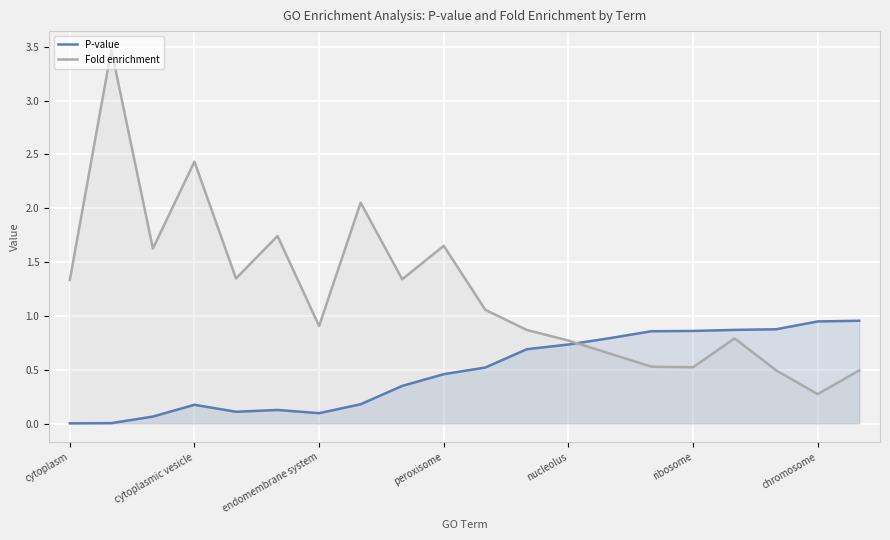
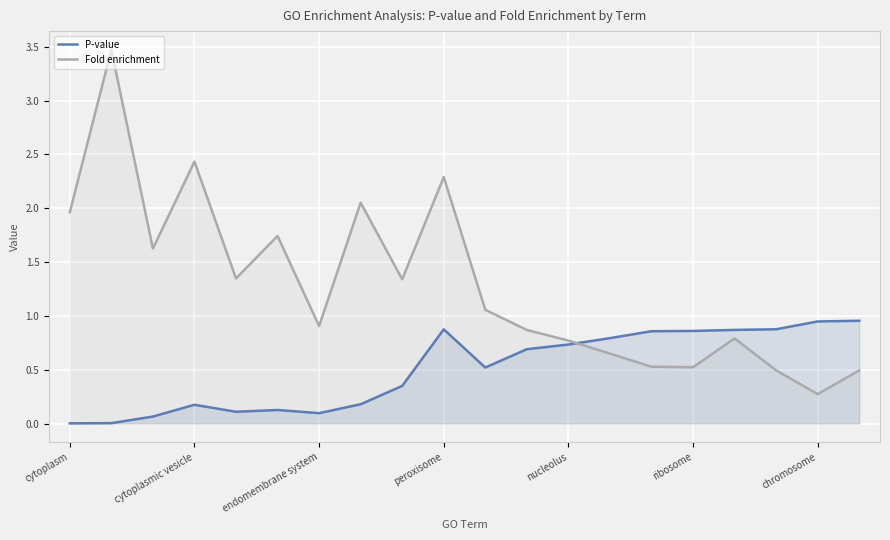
Fold enrichment, cytoplasm: 1.33 -> 1.96
P-value, peroxisome: 0.46 -> 0.88
Fold enrichment, peroxisome: 1.65 -> 2.29
